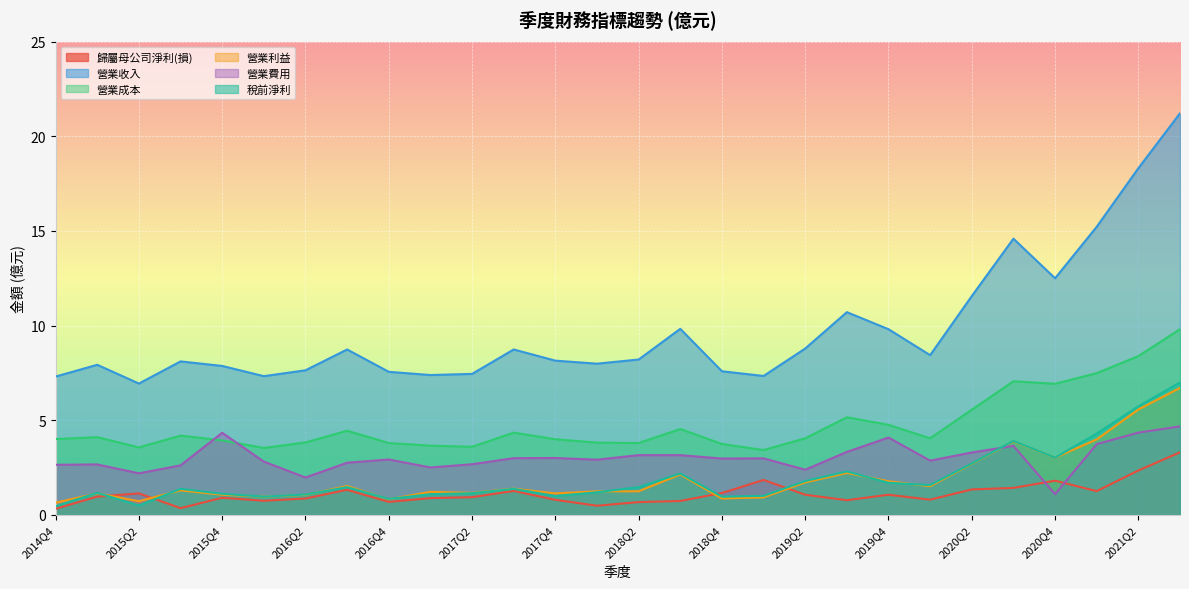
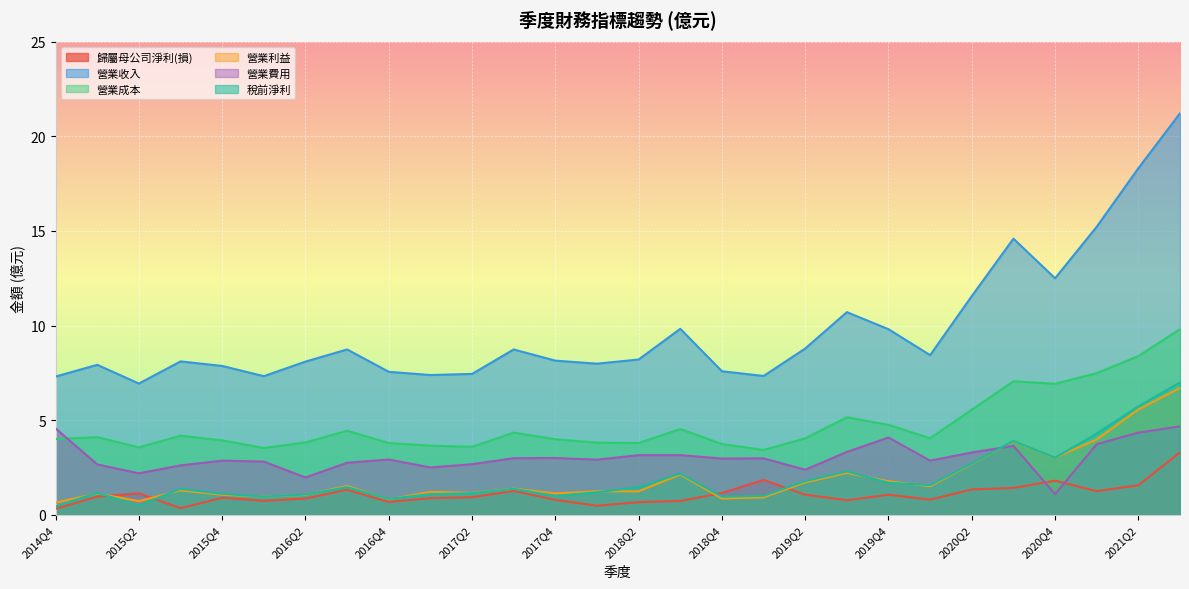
營業費用, 2014Q4: 2.7 -> 4.6
營業費用, 2015Q4: 4.3 -> 2.9
營業收入, 2016Q2: 7.6 -> 8.1
歸屬母公司淨利(損), 2021Q2: 2.4 -> 1.6
